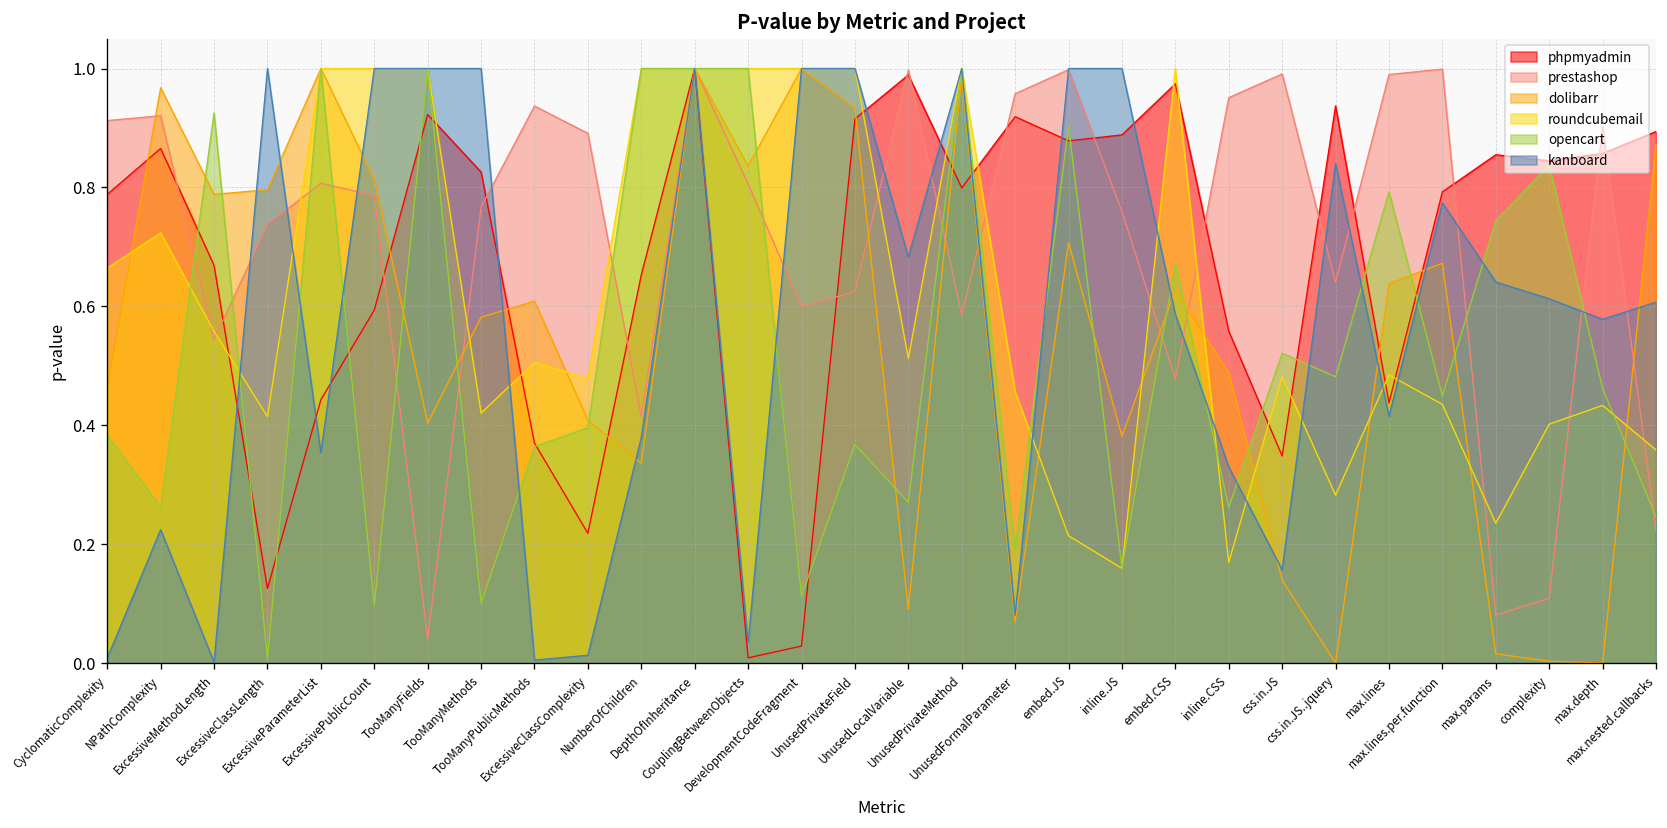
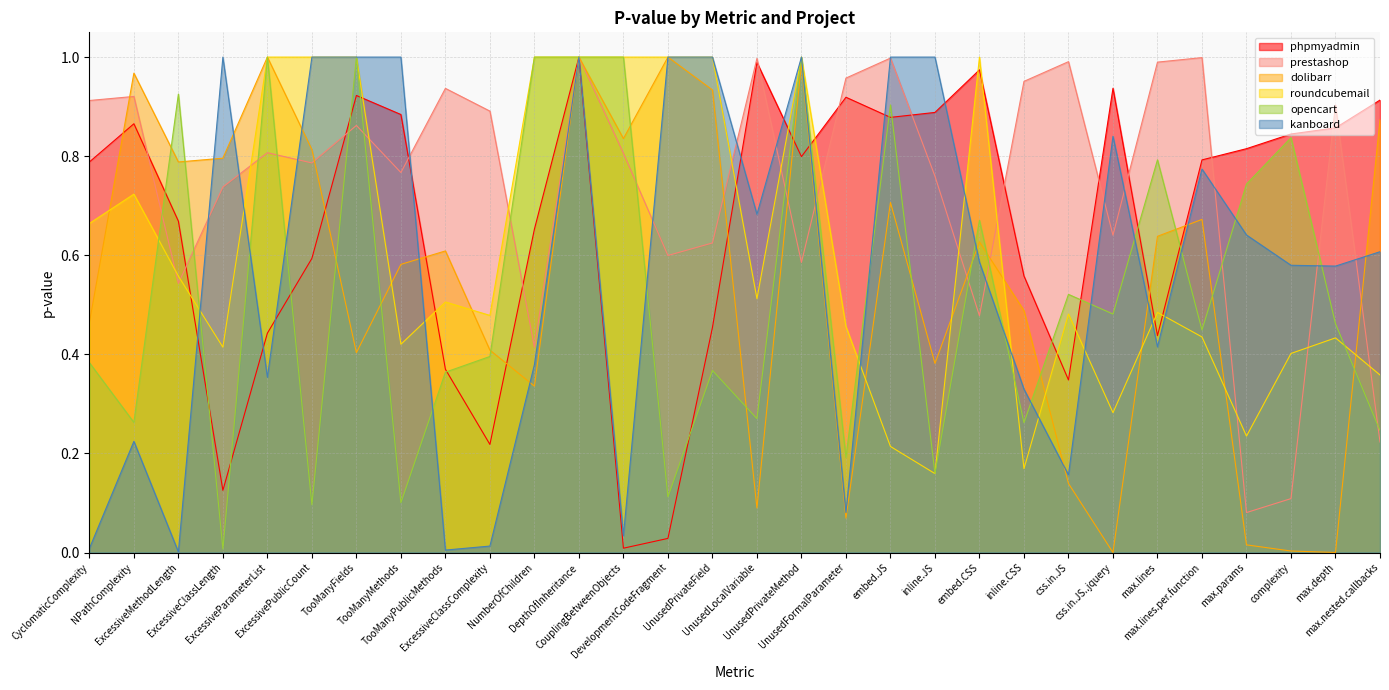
prestashop, TooManyFields: 0.04 -> 0.86
phpmyadmin, TooManyMethods: 0.83 -> 0.88
phpmyadmin, UnusedPrivateField: 0.92 -> 0.45
phpmyadmin, max.params: 0.85 -> 0.82
kanboard, complexity: 0.61 -> 0.58
phpmyadmin, max.nested.callbacks: 0.89 -> 0.91
